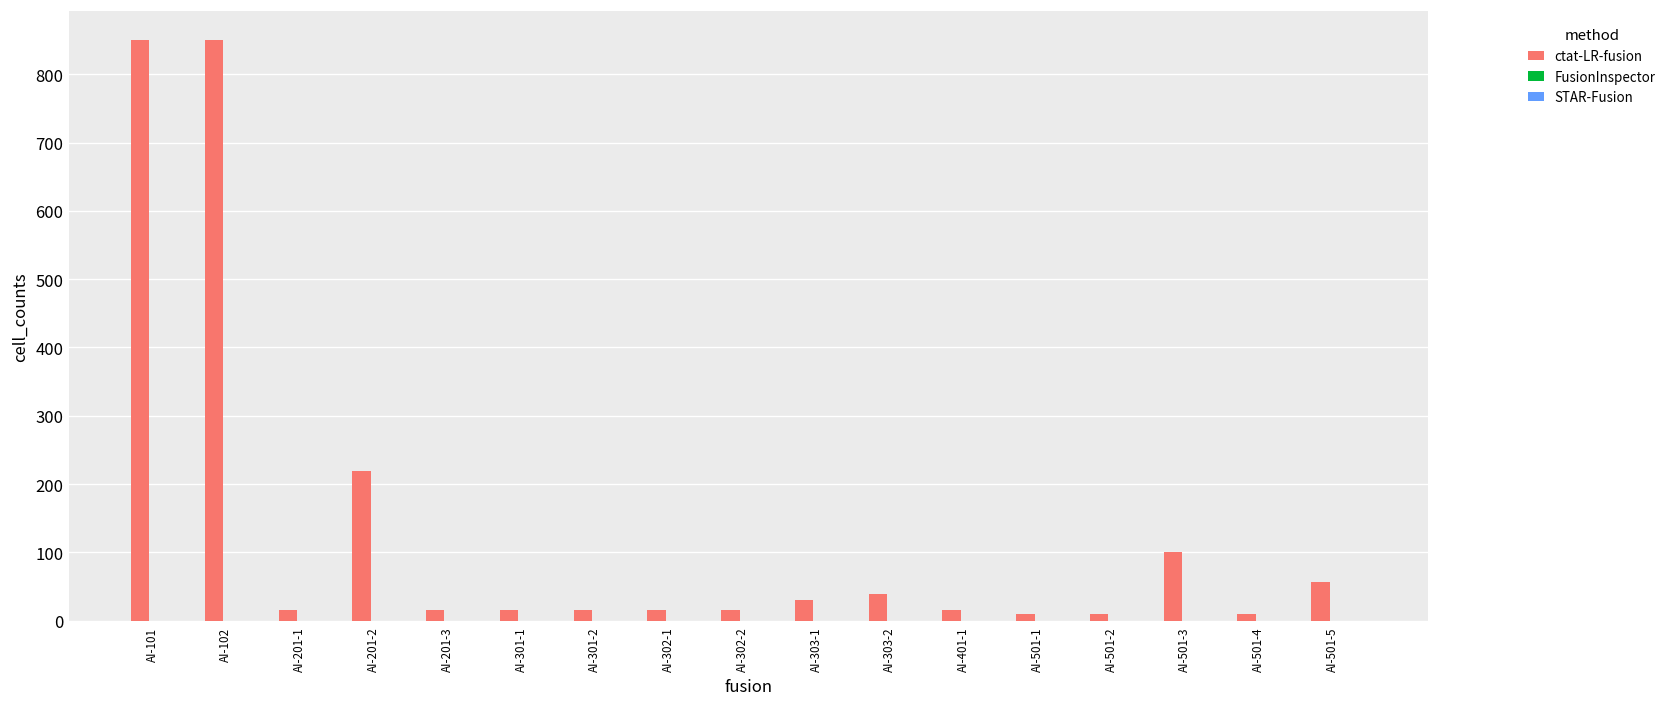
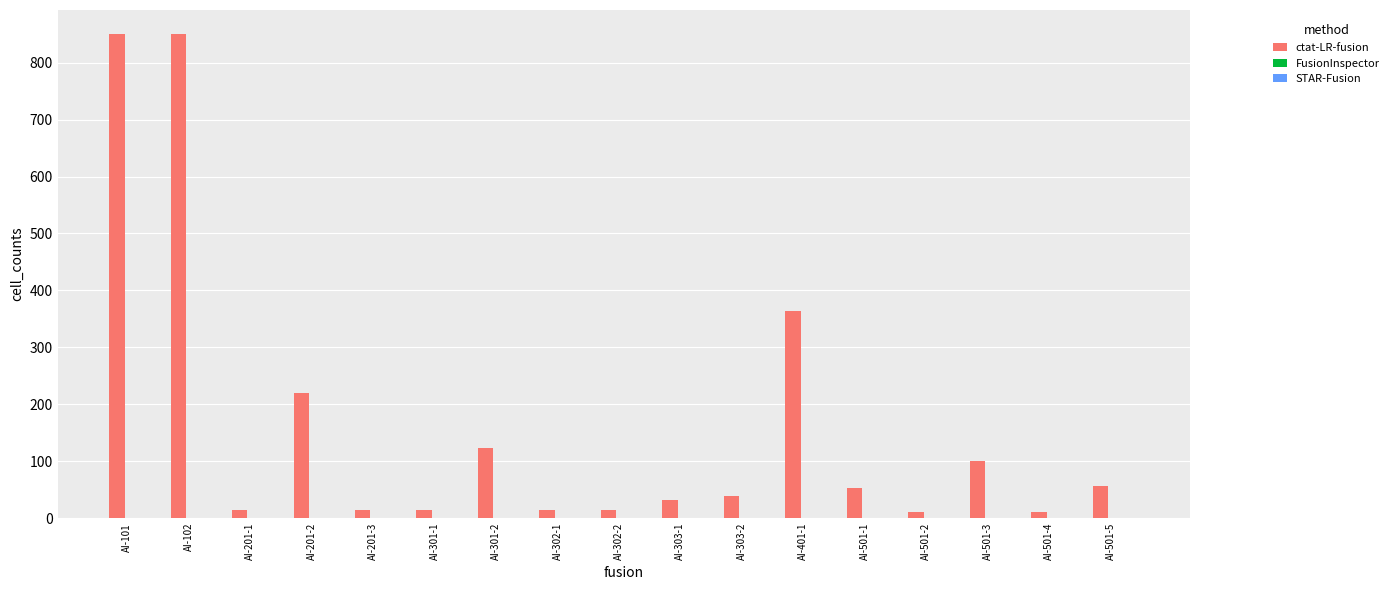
ctat-LR-fusion, AI-301-2: 20 -> 120
ctat-LR-fusion, AI-401-1: 20 -> 360
ctat-LR-fusion, AI-501-1: 10 -> 50
